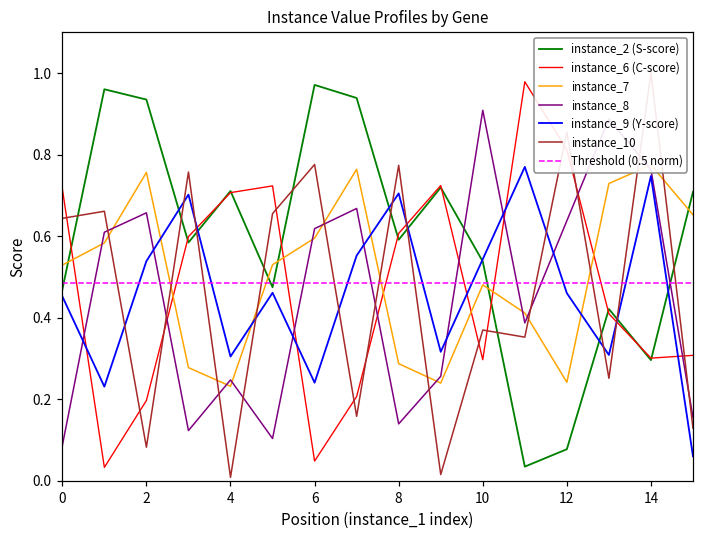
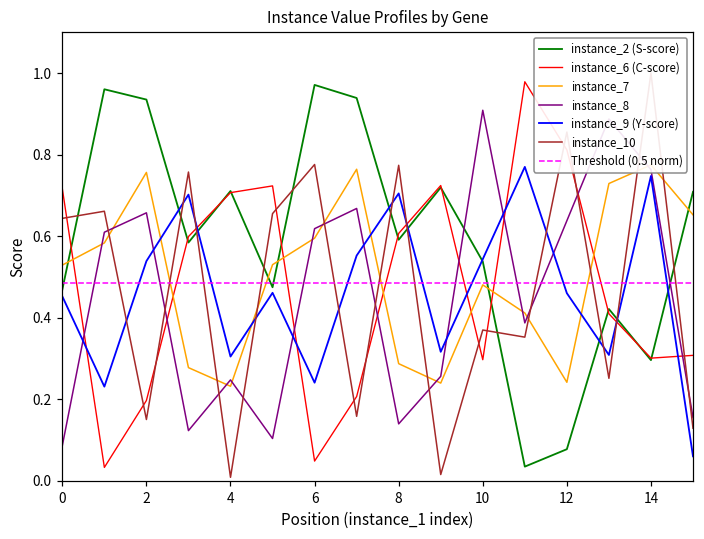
instance_10, 2: 0.08 -> 0.15
